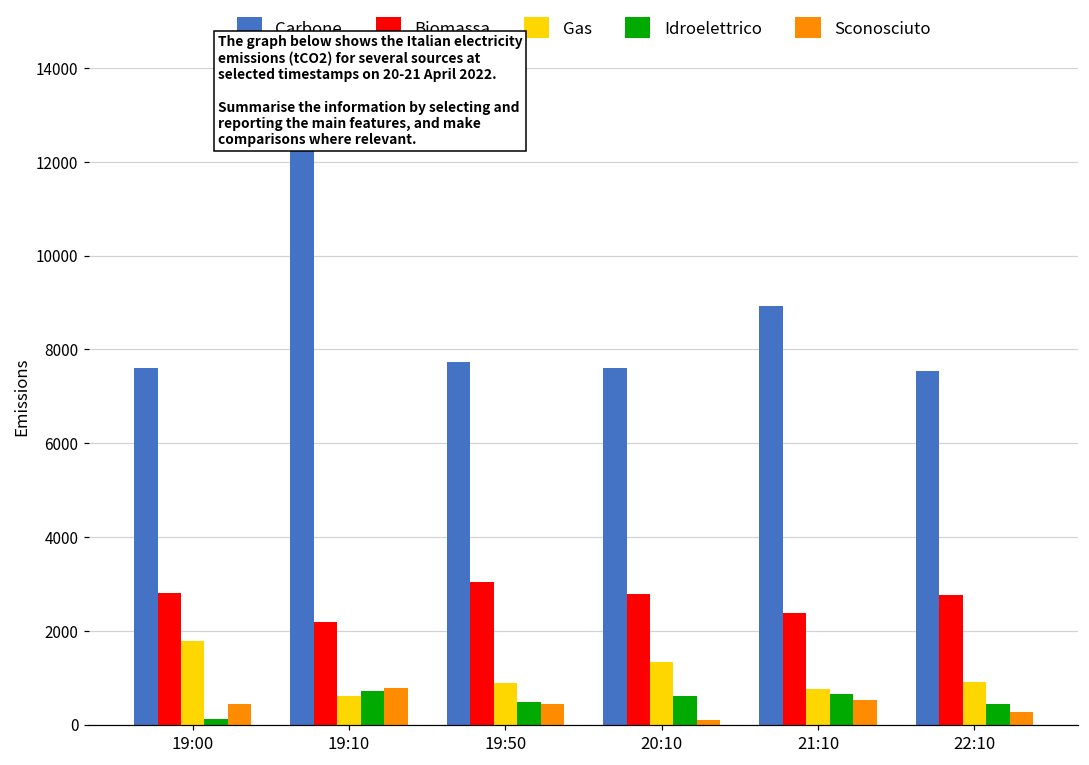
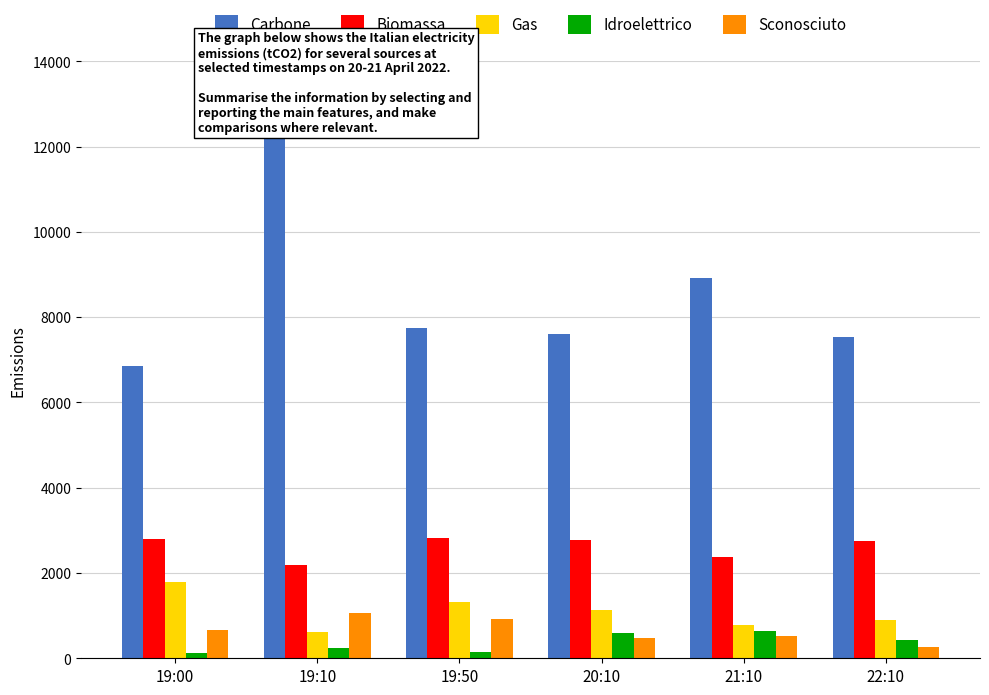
Carbone, 19:00: 7600 -> 6900
Sconosciuto, 19:00: 400 -> 700
Idroelettrico, 19:10: 700 -> 200
Sconosciuto, 19:10: 800 -> 1100
Biomassa, 19:50: 3000 -> 2800
Gas, 19:50: 900 -> 1300
Idroelettrico, 19:50: 500 -> 100
Sconosciuto, 19:50: 400 -> 900
Gas, 20:10: 1300 -> 1100
Sconosciuto, 20:10: 100 -> 500
